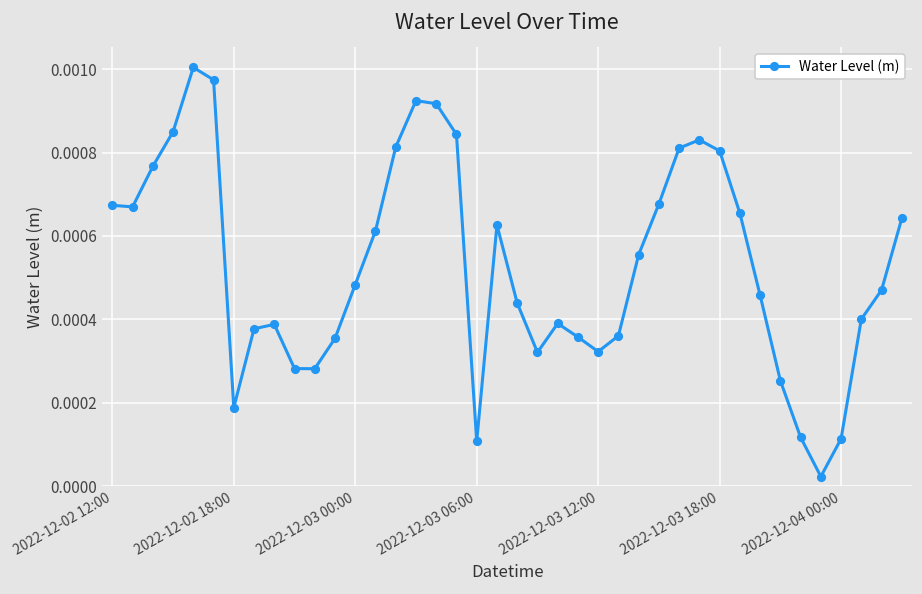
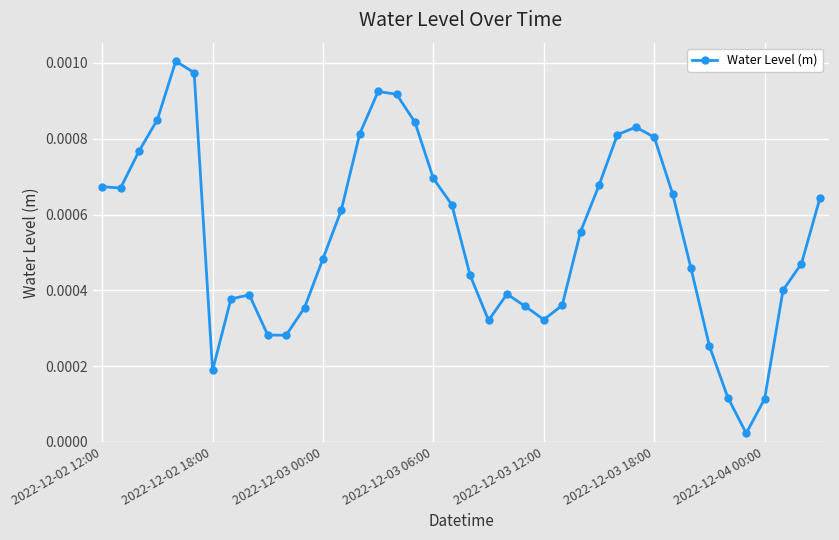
2022-12-03 06:00: 0.00011 -> 0.00070
